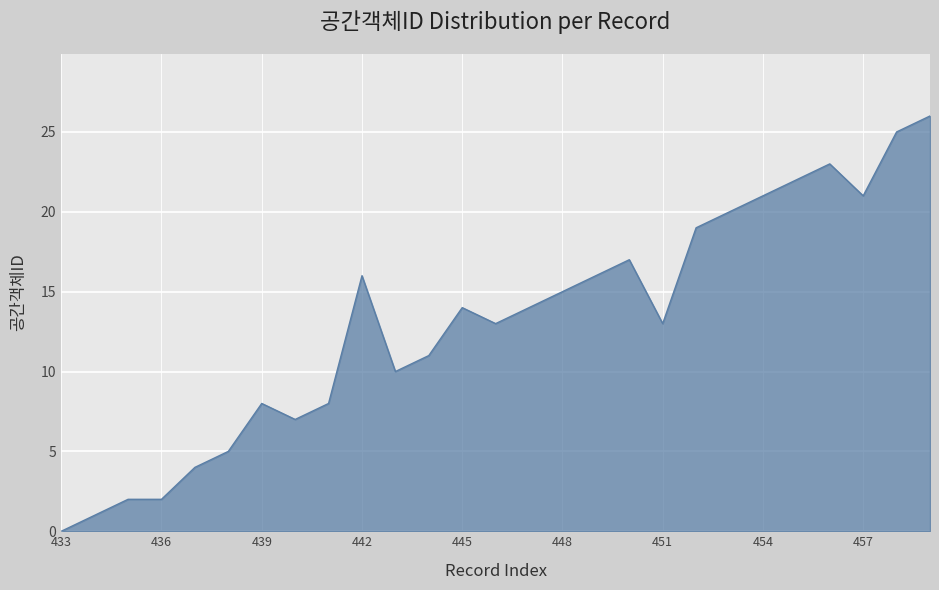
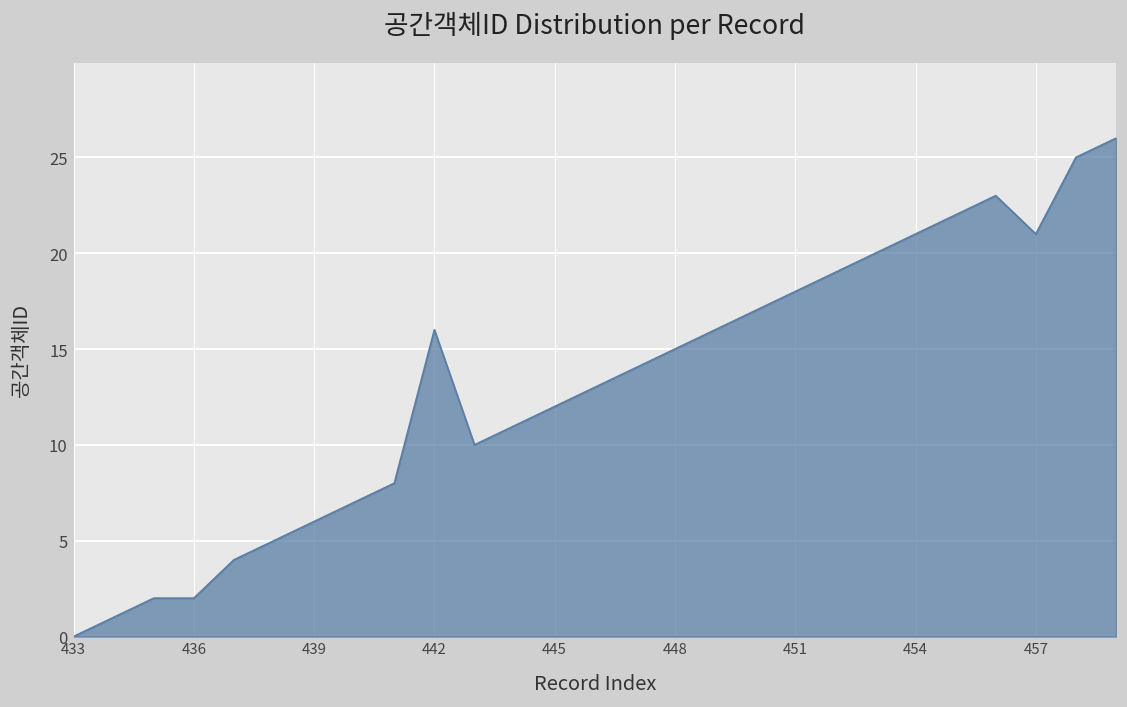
439: 8.0 -> 6.0
445: 14.0 -> 12.0
451: 13.0 -> 18.0
